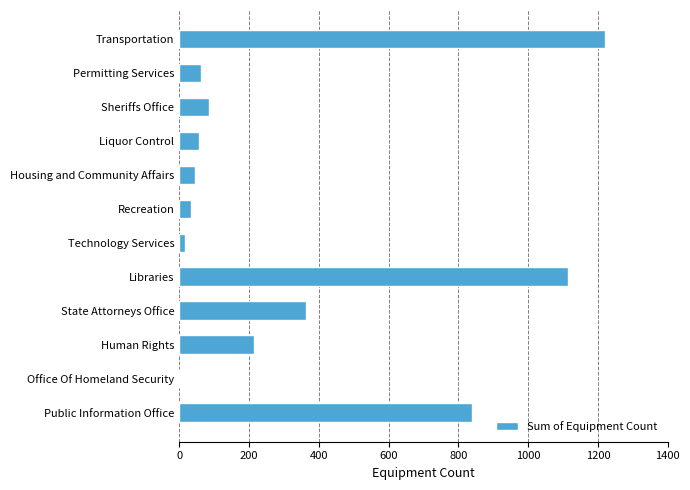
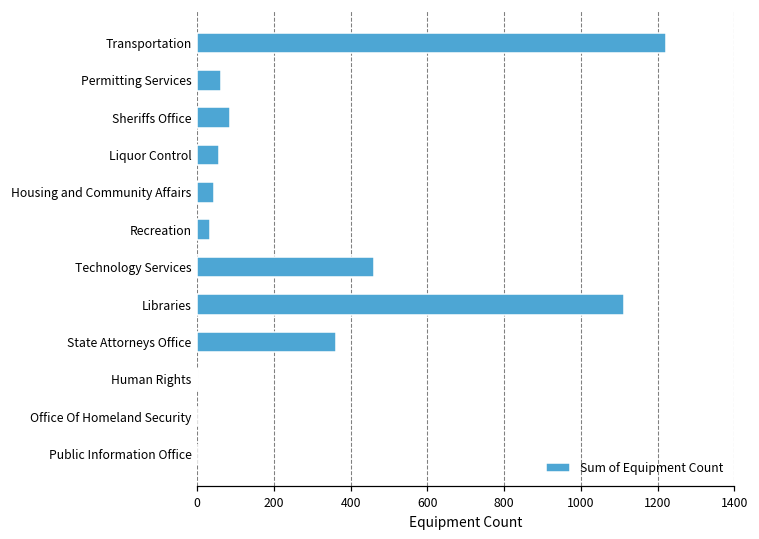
Technology Services: 20 -> 460
Human Rights: 210 -> 0
Public Information Office: 840 -> 0
